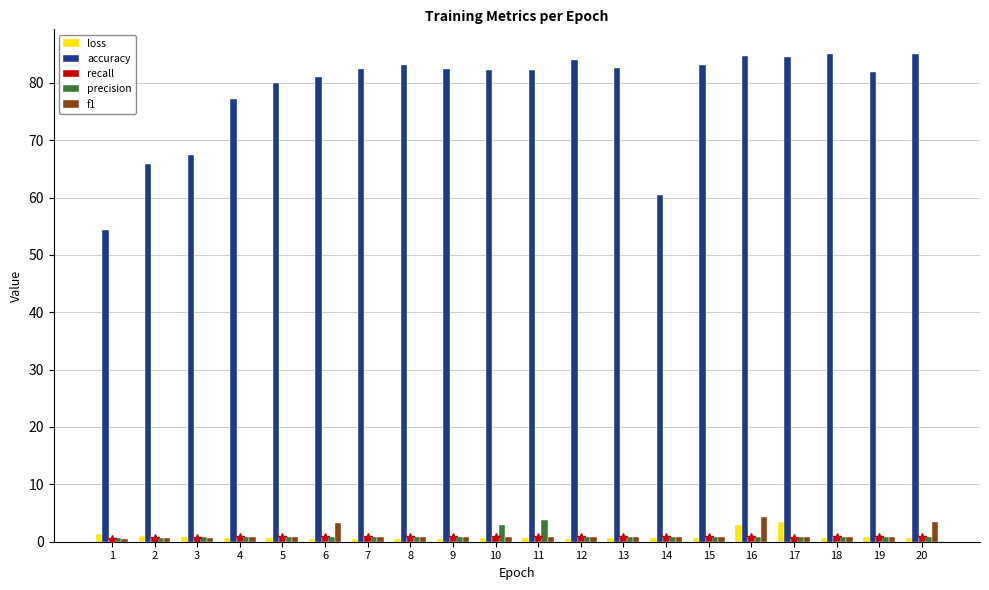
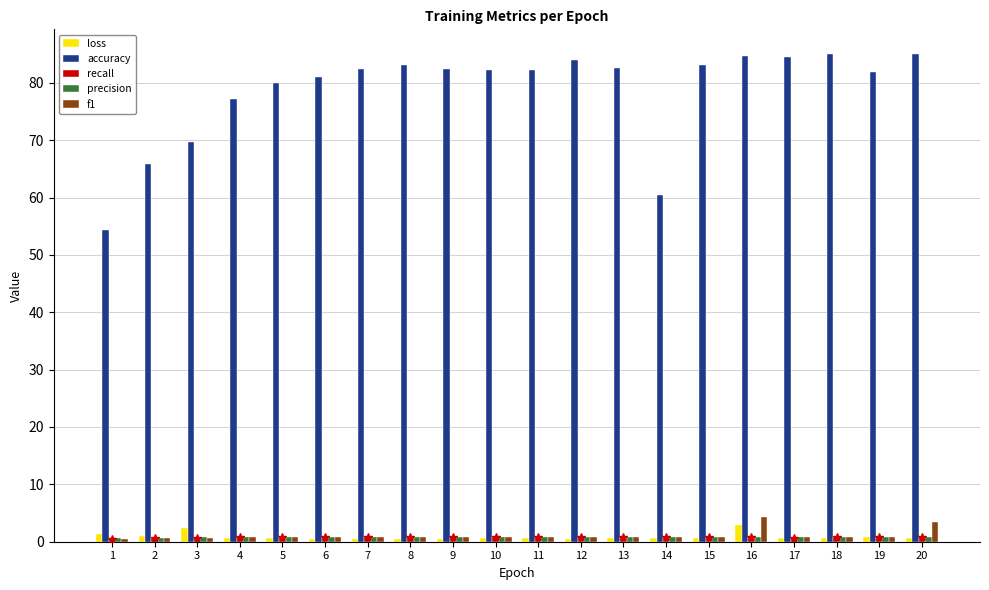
loss, 3: 1 -> 2
accuracy, 3: 67 -> 70
f1, 6: 3 -> 1
precision, 10: 3 -> 1
precision, 11: 4 -> 1
loss, 17: 3 -> 1
